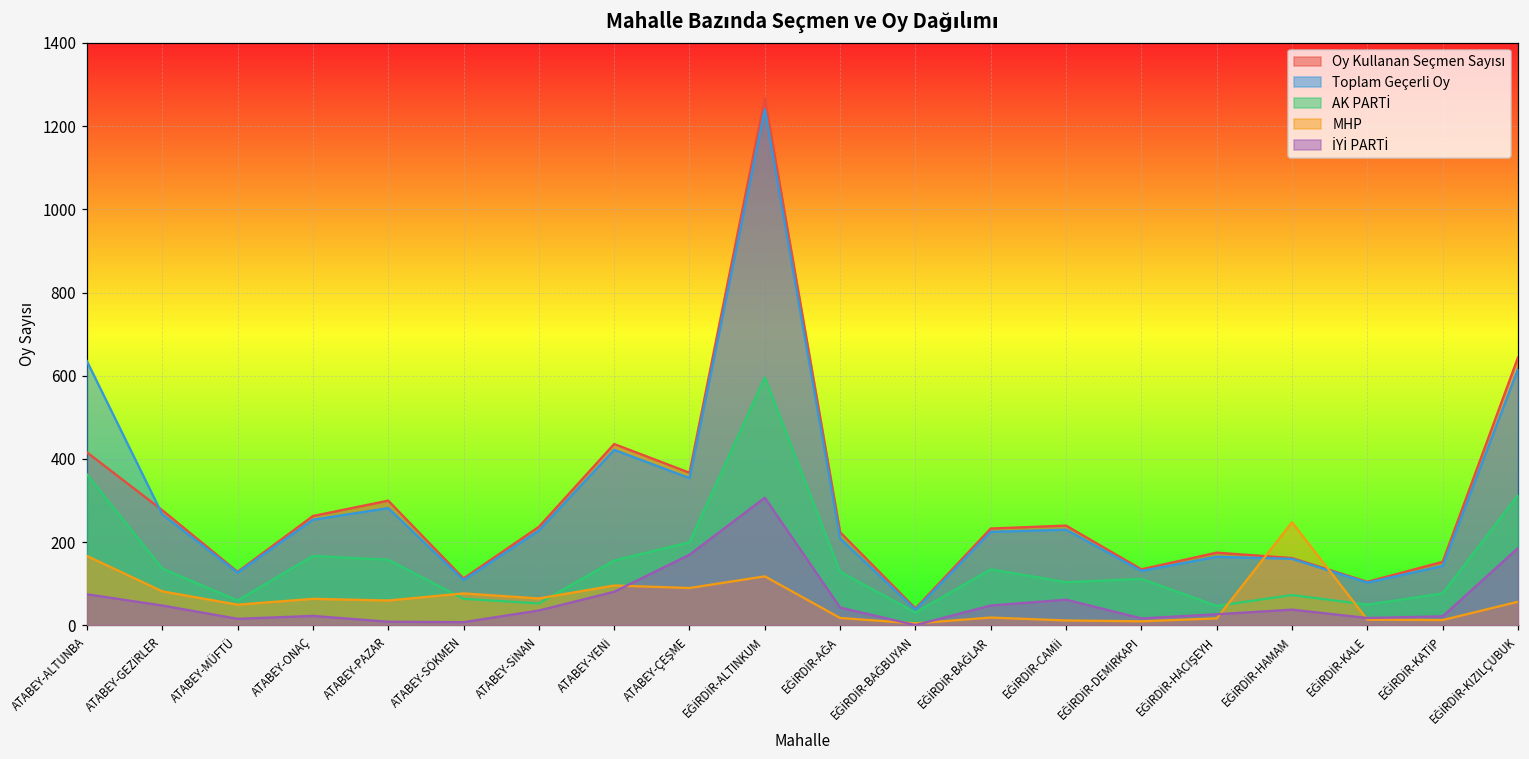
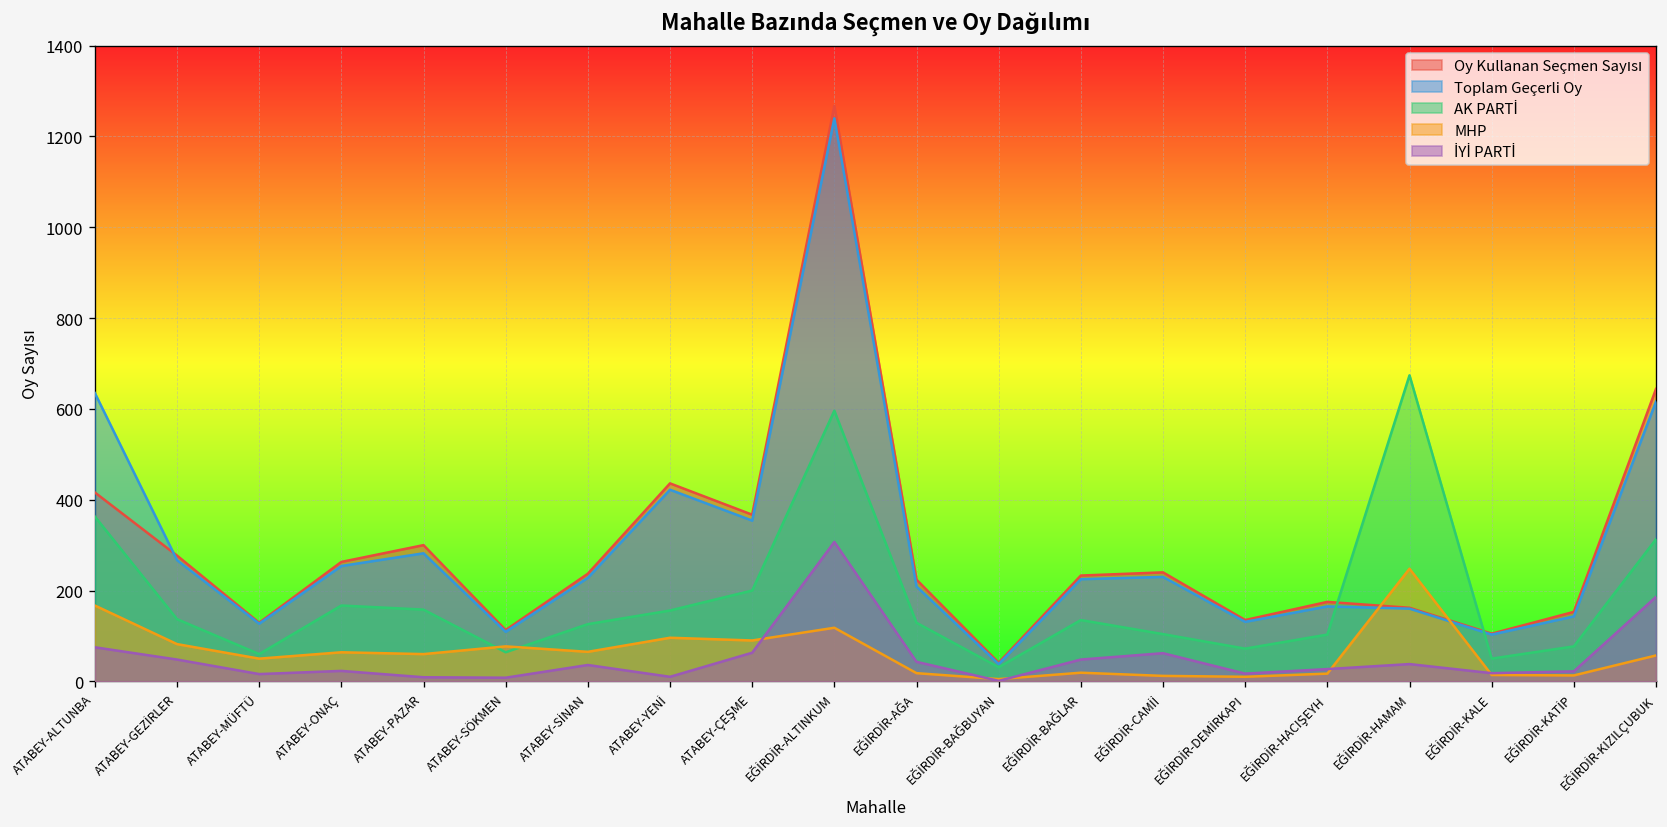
AK PARTİ, ATABEY-SİNAN: 50 -> 130
İYİ PARTİ, ATABEY-YENİ: 80 -> 10
İYİ PARTİ, ATABEY-ÇEŞME: 170 -> 60
AK PARTİ, EĞİRDİR-DEMİRKAPI: 110 -> 70
AK PARTİ, EĞİRDİR-HACIŞEYH: 50 -> 100
AK PARTİ, EĞİRDİR-HAMAM: 70 -> 670
